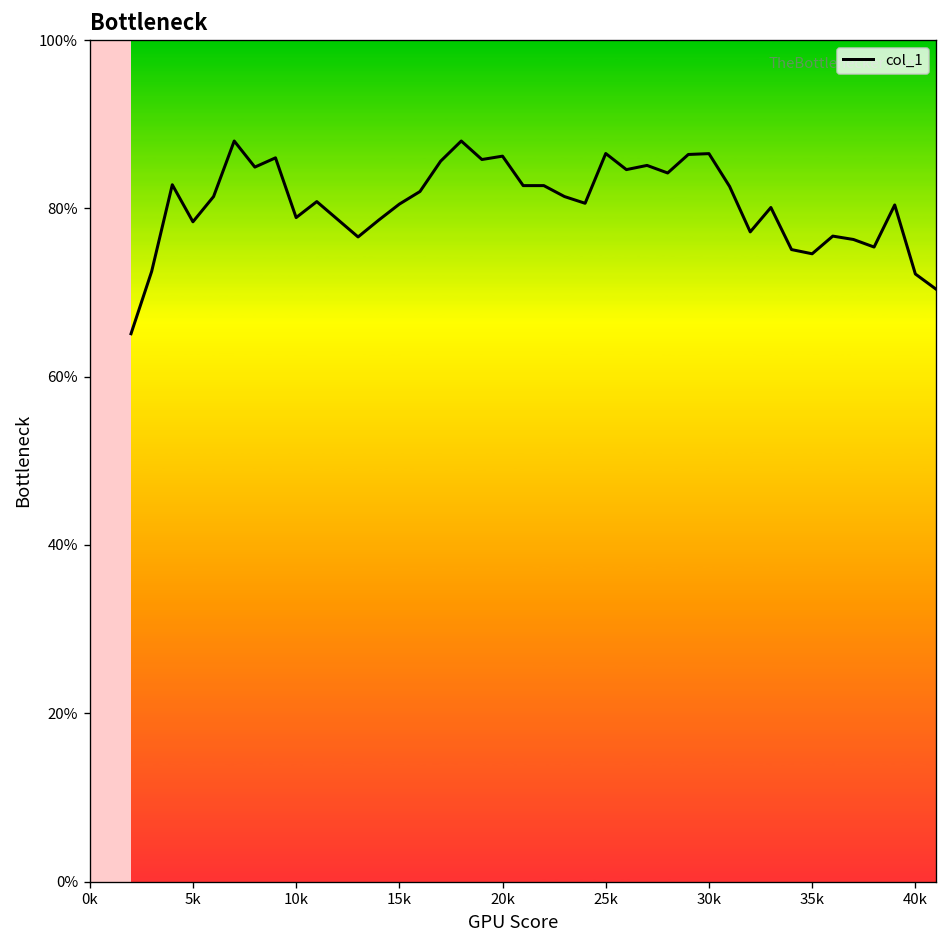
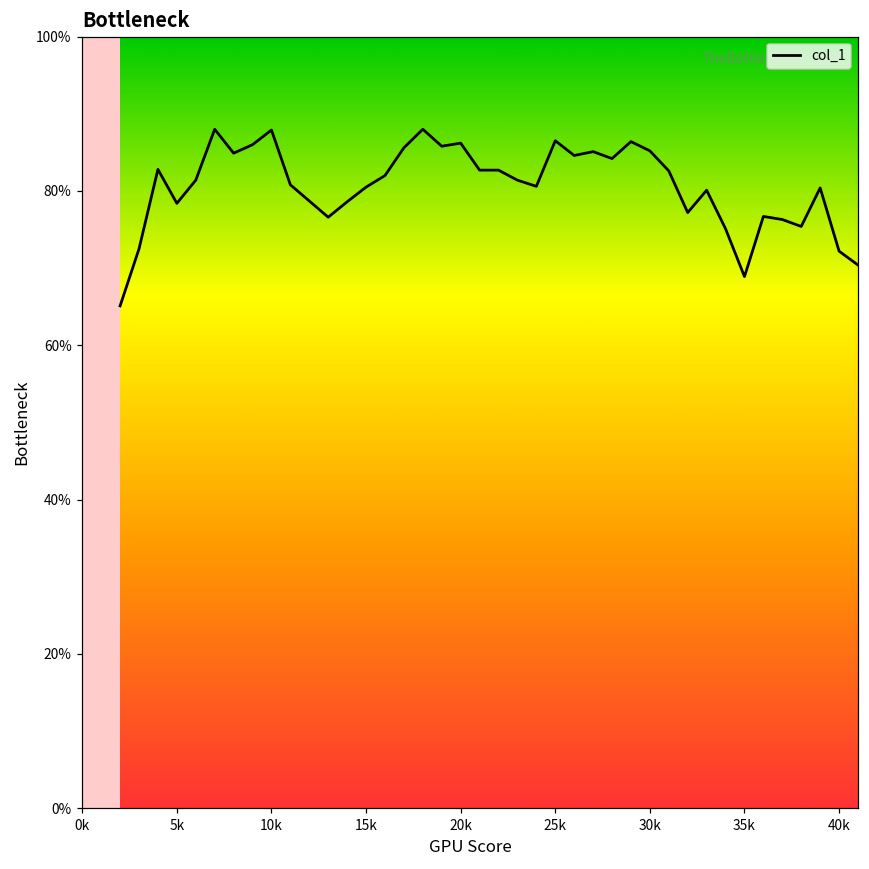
10k: 79% -> 88%
30k: 87% -> 85%
35k: 75% -> 69%
